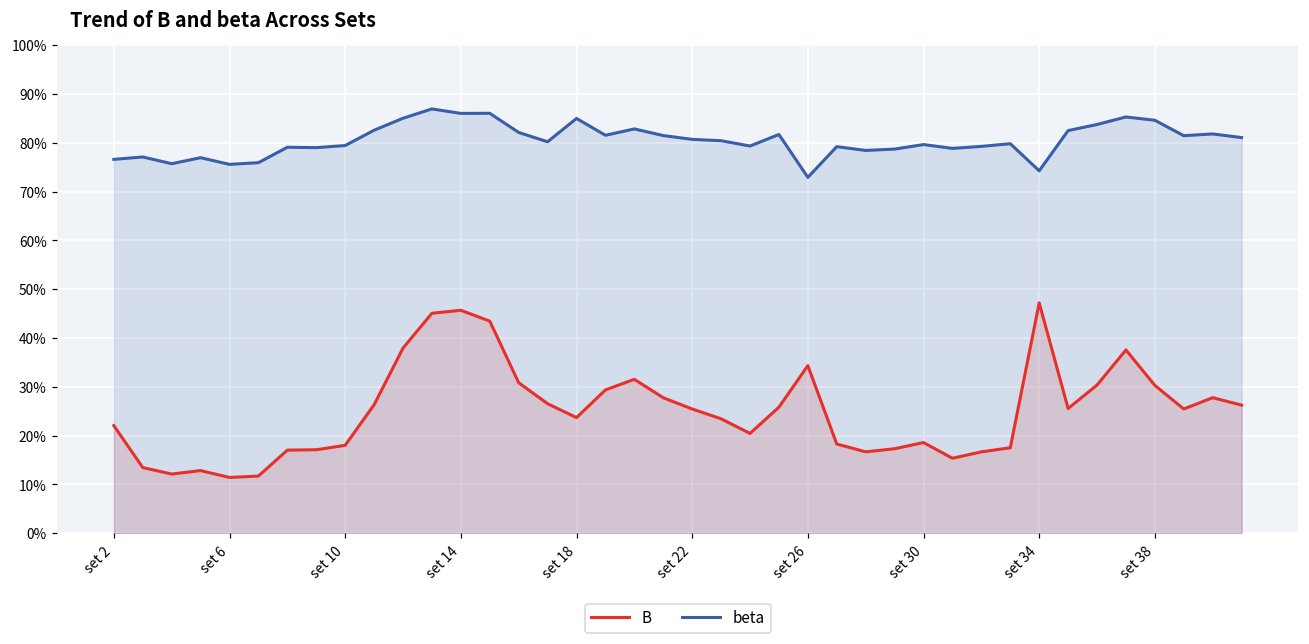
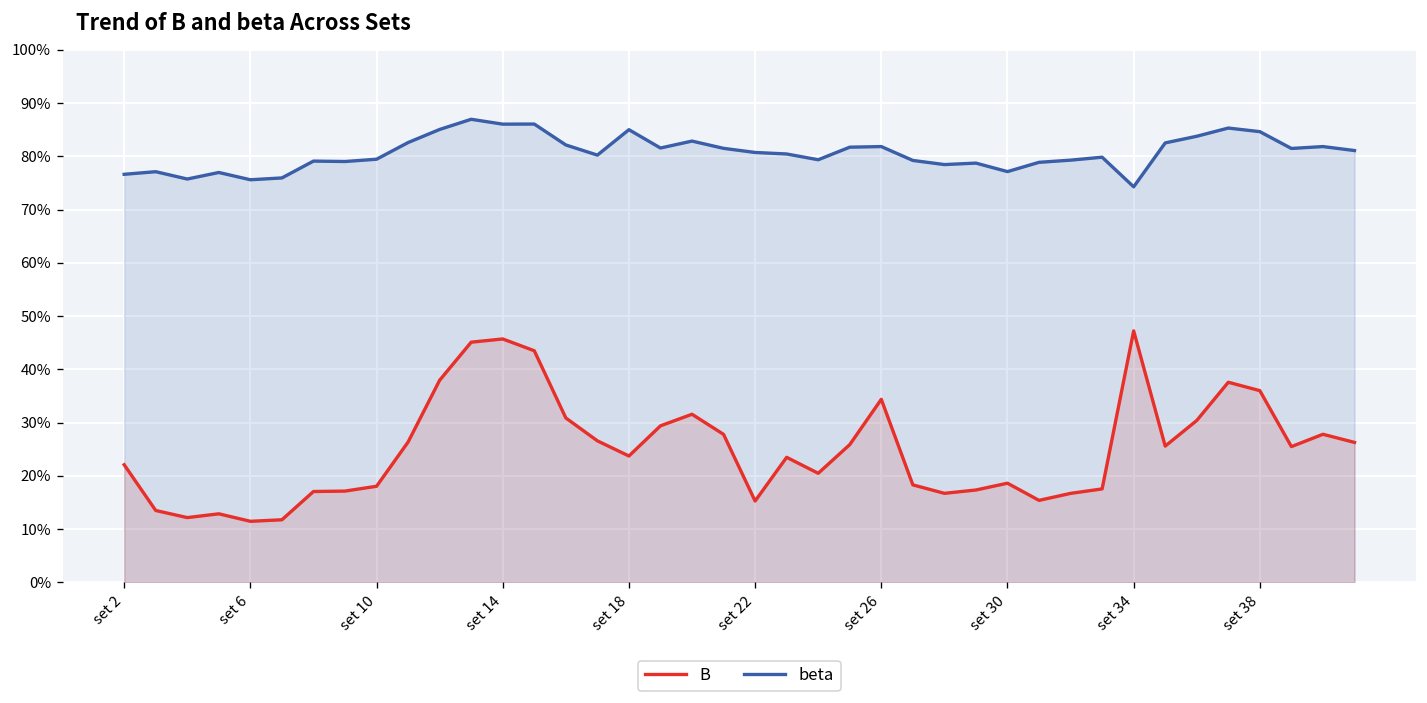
B, set 22: 25% -> 15%
beta, set 26: 73% -> 82%
beta, set 30: 80% -> 77%
B, set 38: 30% -> 36%
